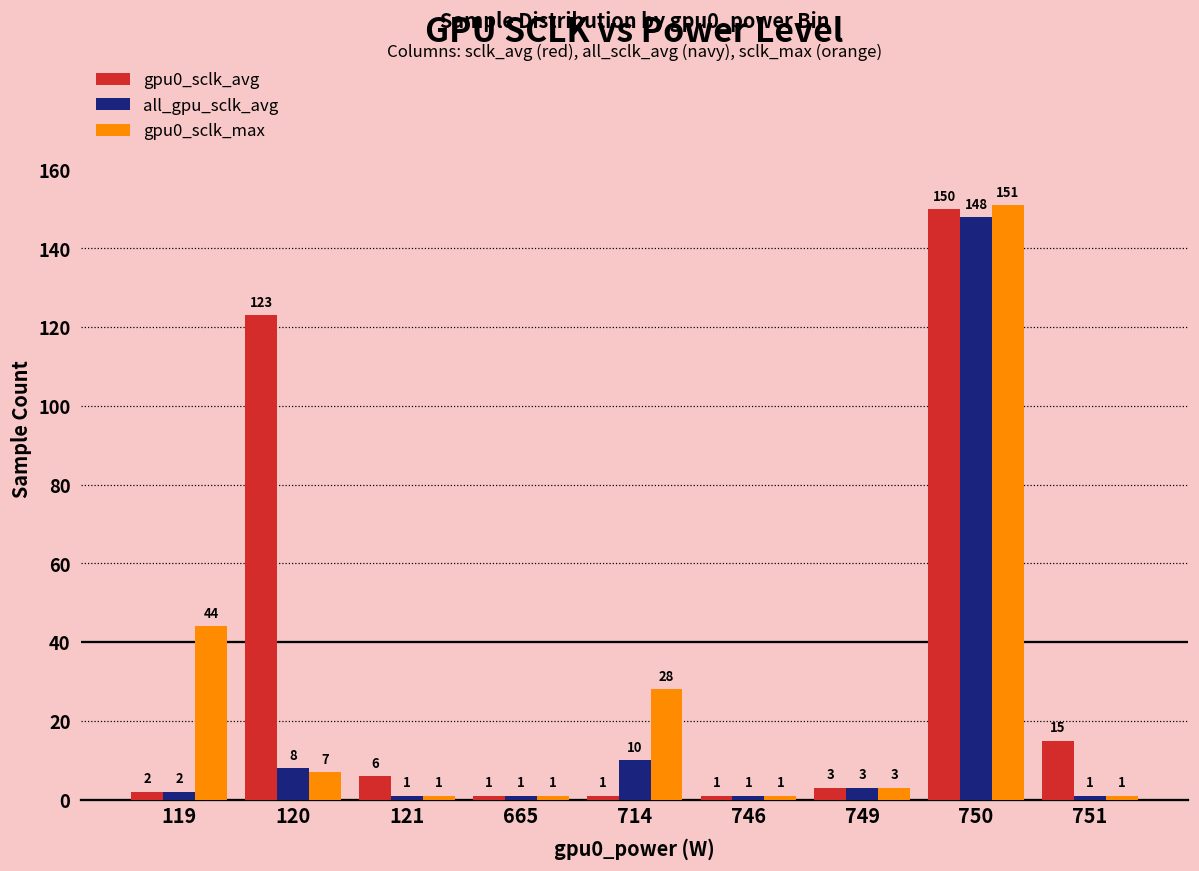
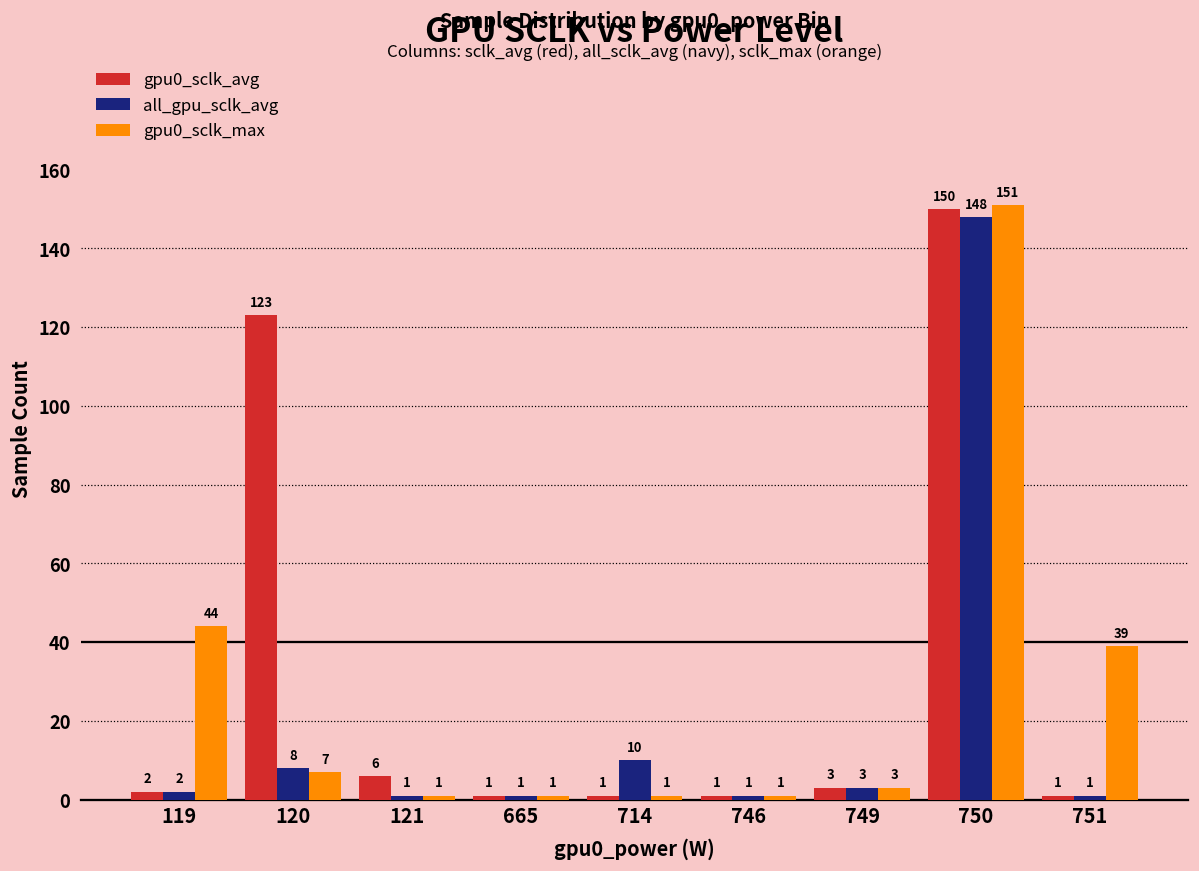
gpu0_sclk_max, 714: 28 -> 1
gpu0_sclk_avg, 751: 15 -> 1
gpu0_sclk_max, 751: 1 -> 39
